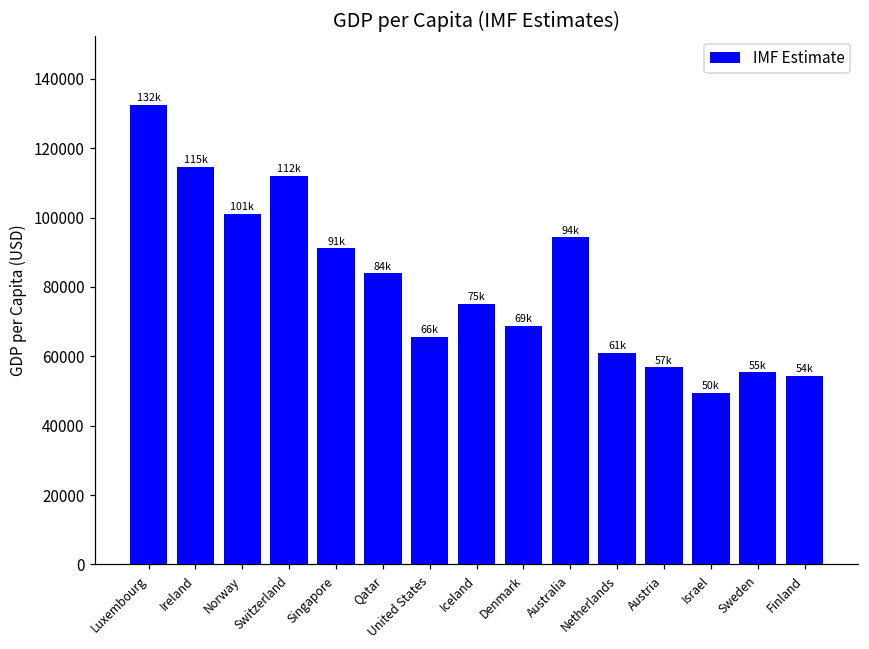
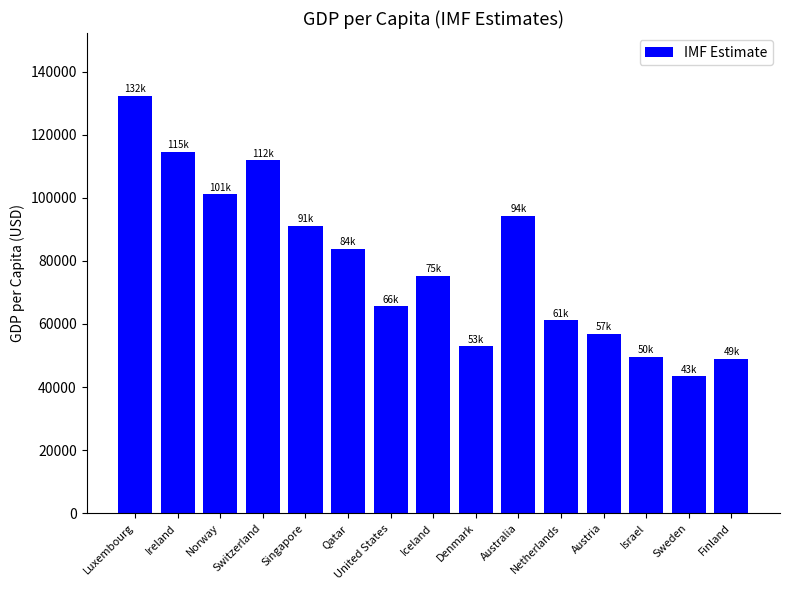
Denmark: 69k -> 53k
Sweden: 55k -> 43k
Finland: 54k -> 49k
